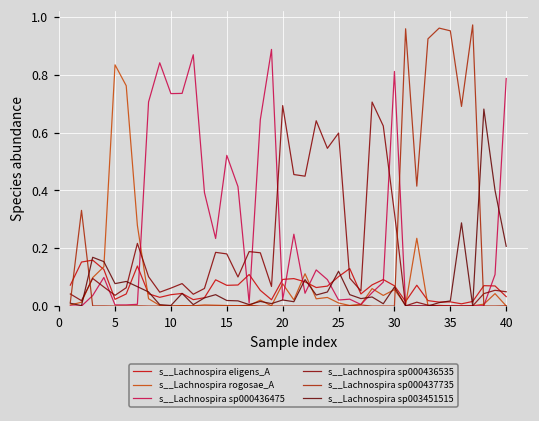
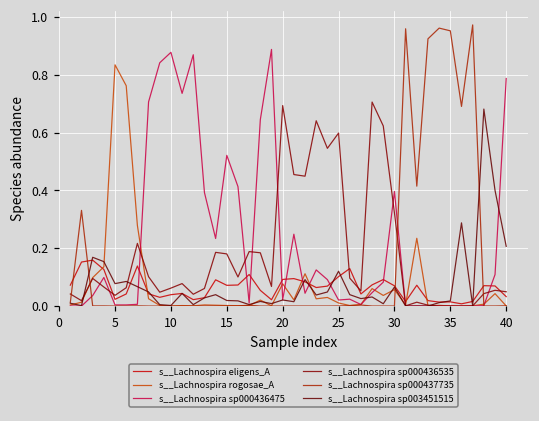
s__Lachnospira sp000436475, 10: 0.73 -> 0.88
s__Lachnospira sp000436475, 30: 0.81 -> 0.40
